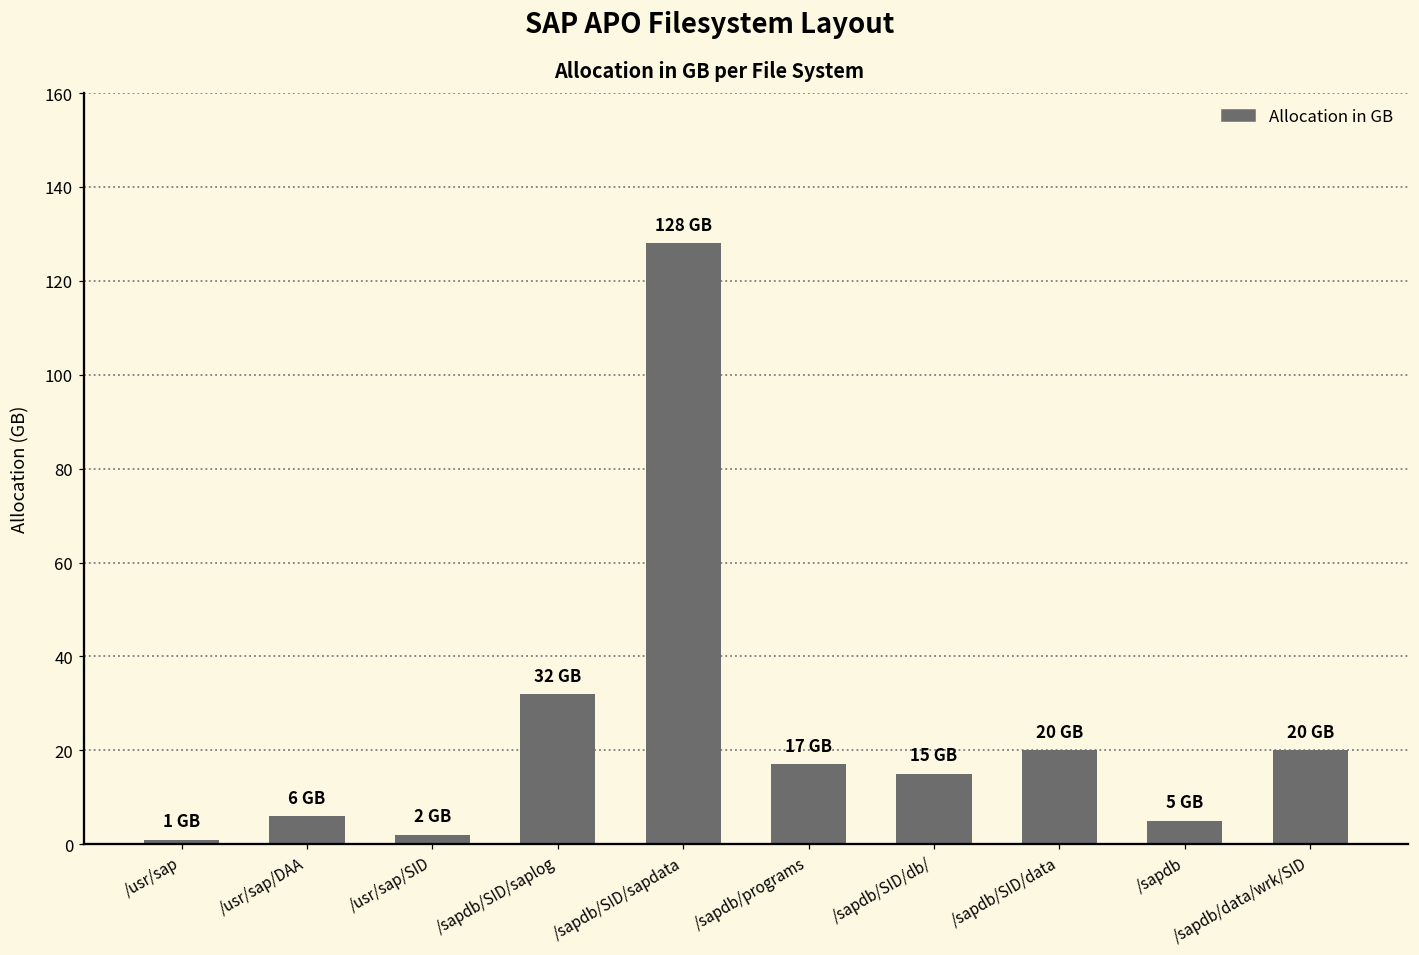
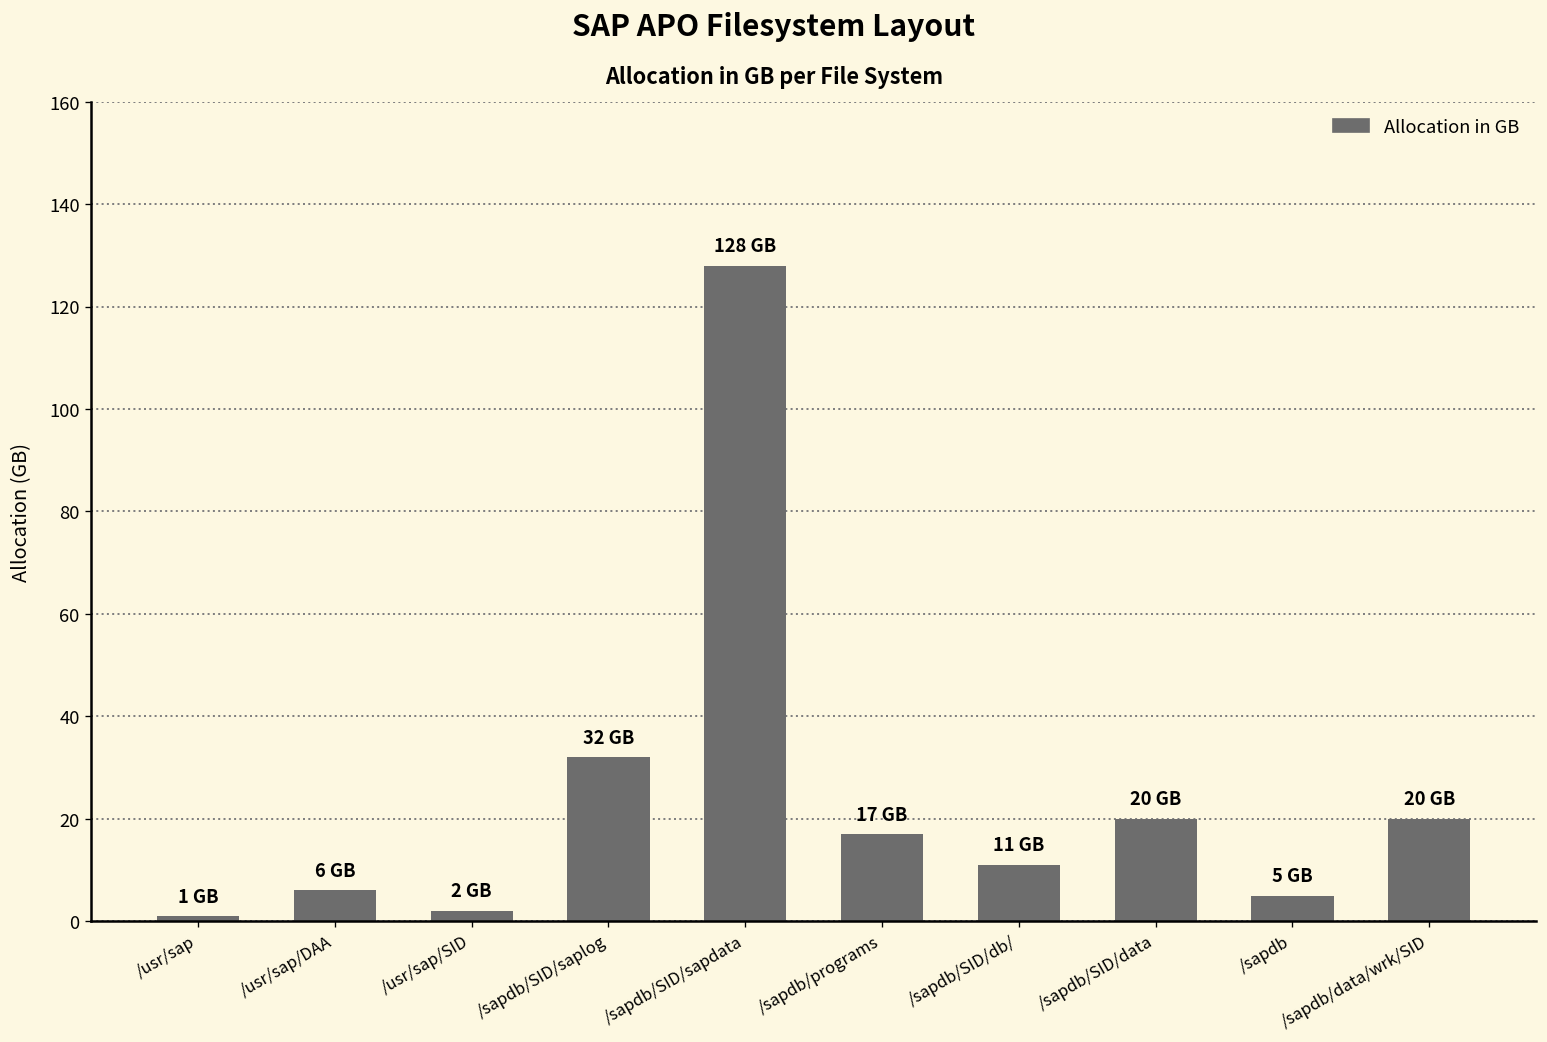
/sapdb/SID/db/: 15 -> 11
